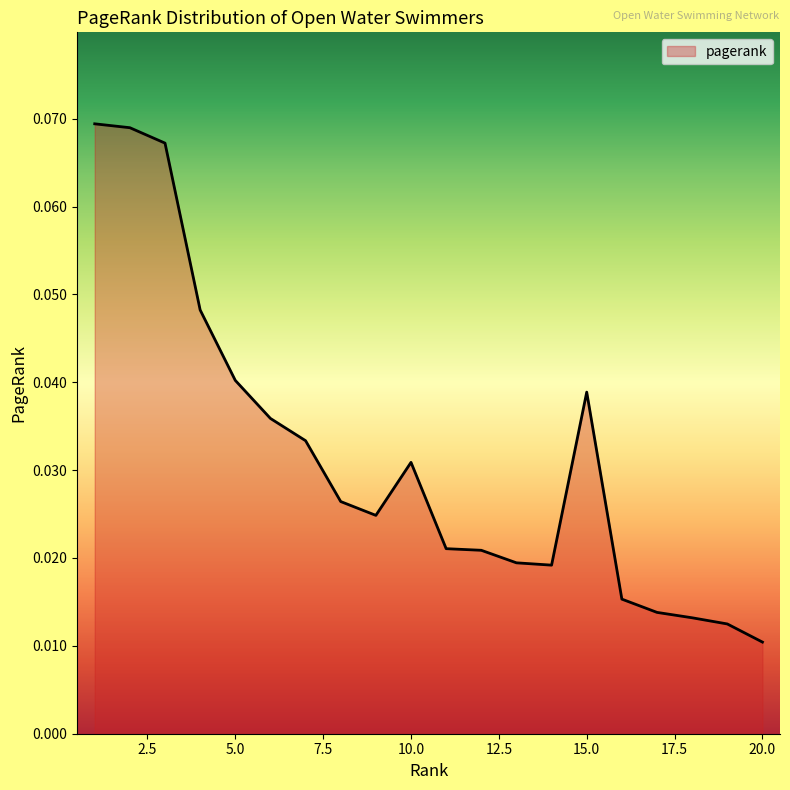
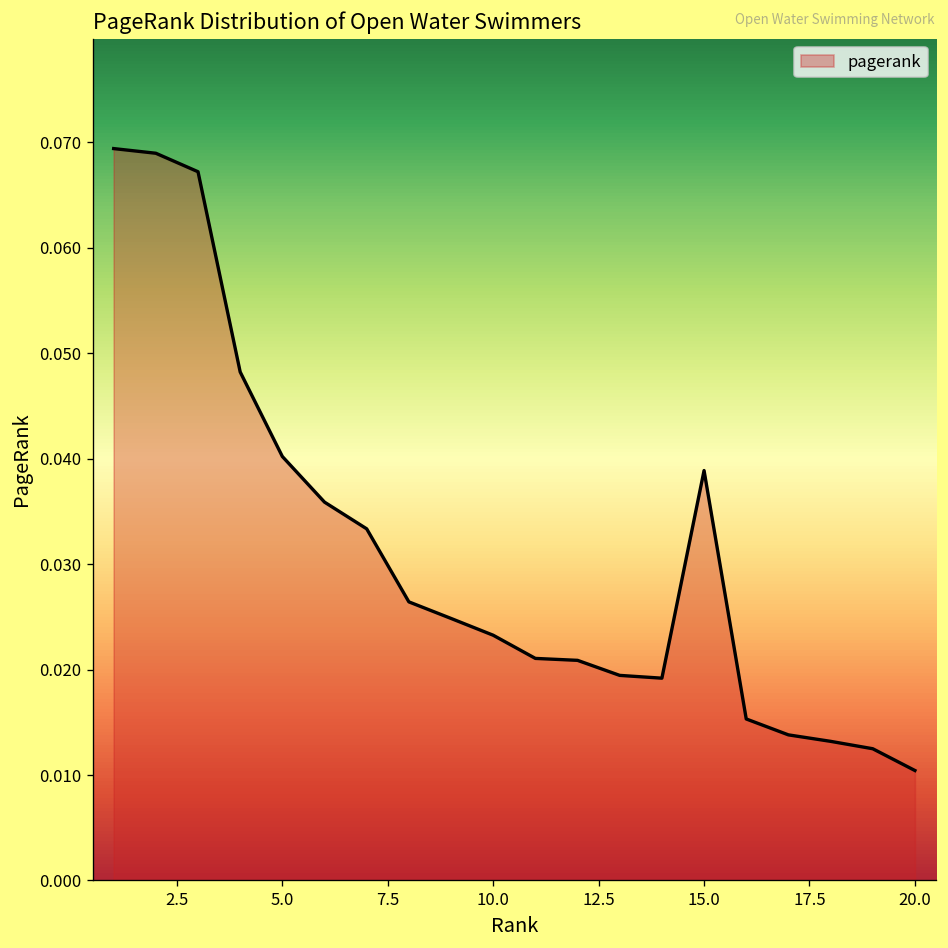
10.0: 0.031 -> 0.023
